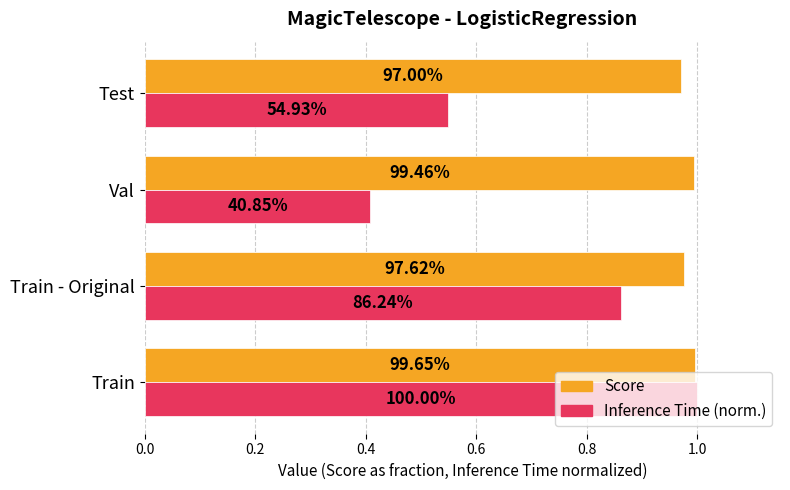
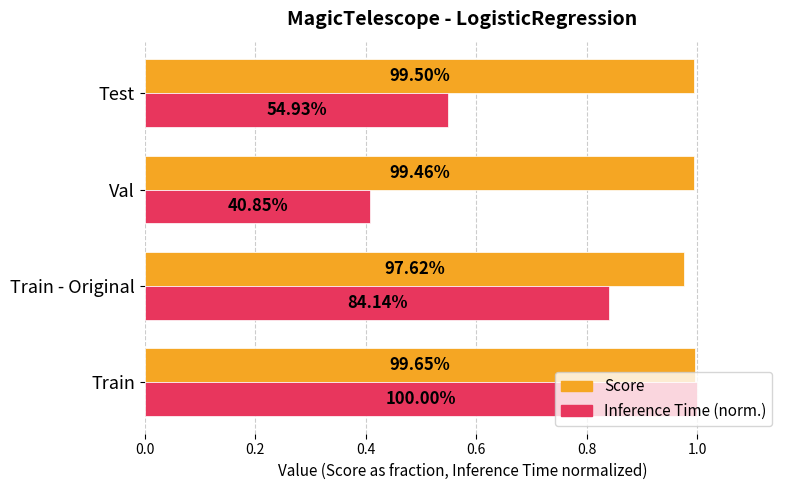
Score, Test: 97.00% -> 99.50%
Inference Time (norm.), Train - Original: 86.24% -> 84.14%
